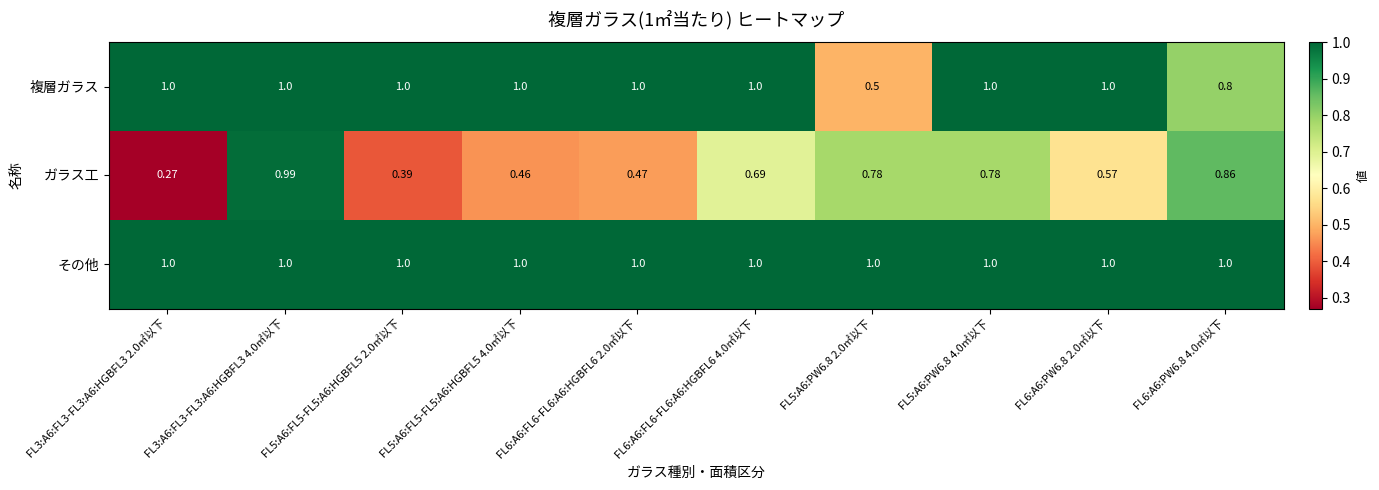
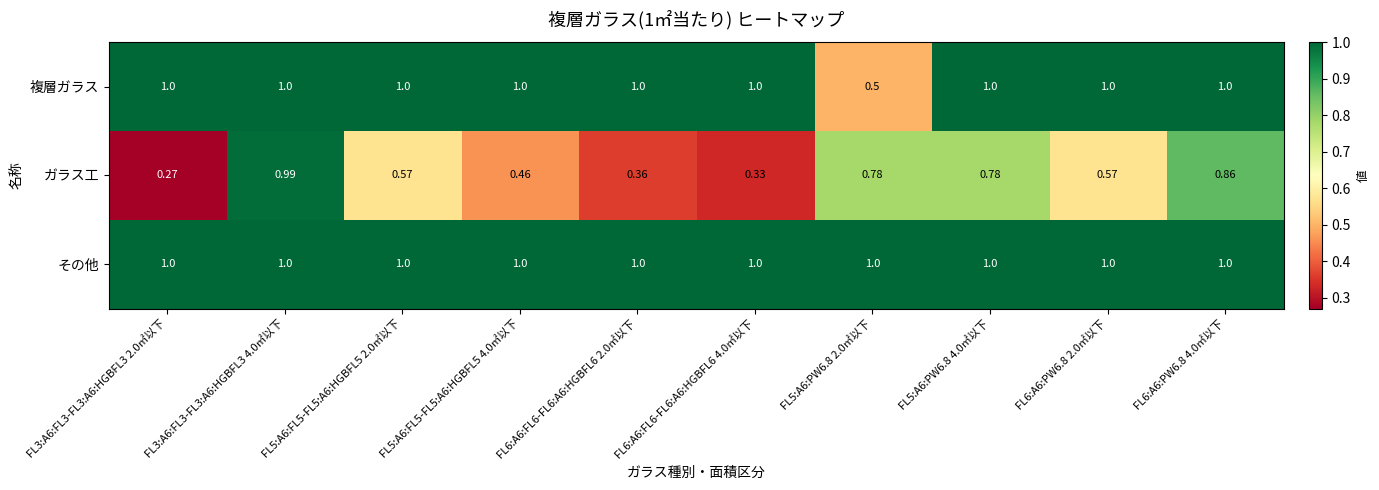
複層ガラス, FL6:A6:PW6.8 4.0㎡以下: 0.8 -> 1.0
ガラス工, FL5:A6:FL5-FL5:A6:HGBFL5 2.0㎡以下: 0.39 -> 0.57
ガラス工, FL6:A6:FL6-FL6:A6:HGBFL6 2.0㎡以下: 0.47 -> 0.36
ガラス工, FL6:A6:FL6-FL6:A6:HGBFL6 4.0㎡以下: 0.69 -> 0.33
